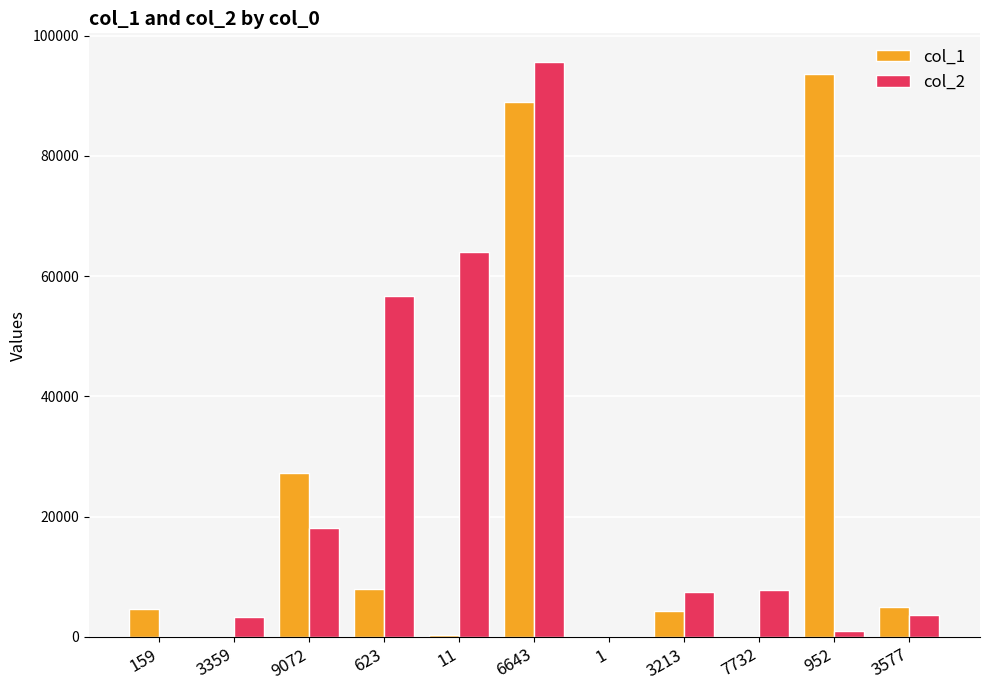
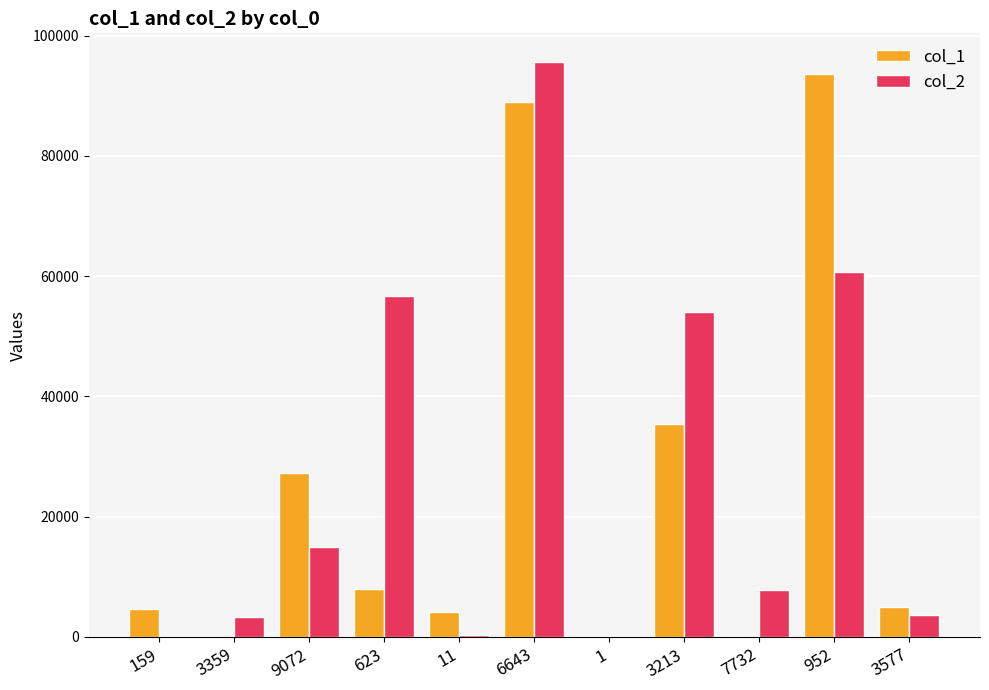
col_2, 9072: 18000 -> 15000
col_1, 11: 0 -> 4000
col_2, 11: 64000 -> 0
col_1, 3213: 4000 -> 35000
col_2, 3213: 8000 -> 54000
col_2, 952: 1000 -> 61000
